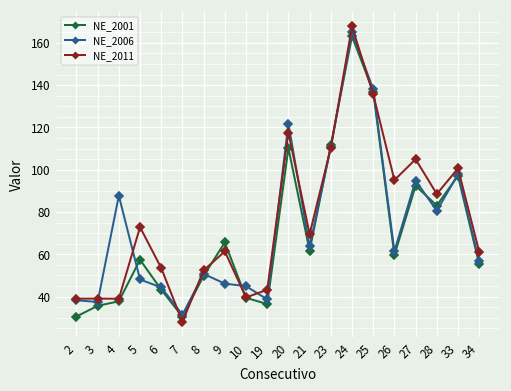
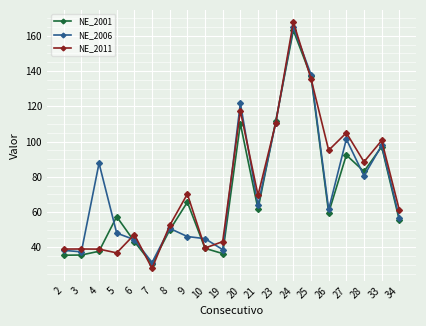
NE_2001, 2: 31 -> 35
NE_2011, 5: 73 -> 37
NE_2011, 6: 53 -> 47
NE_2011, 9: 61 -> 70
NE_2006, 27: 95 -> 101
